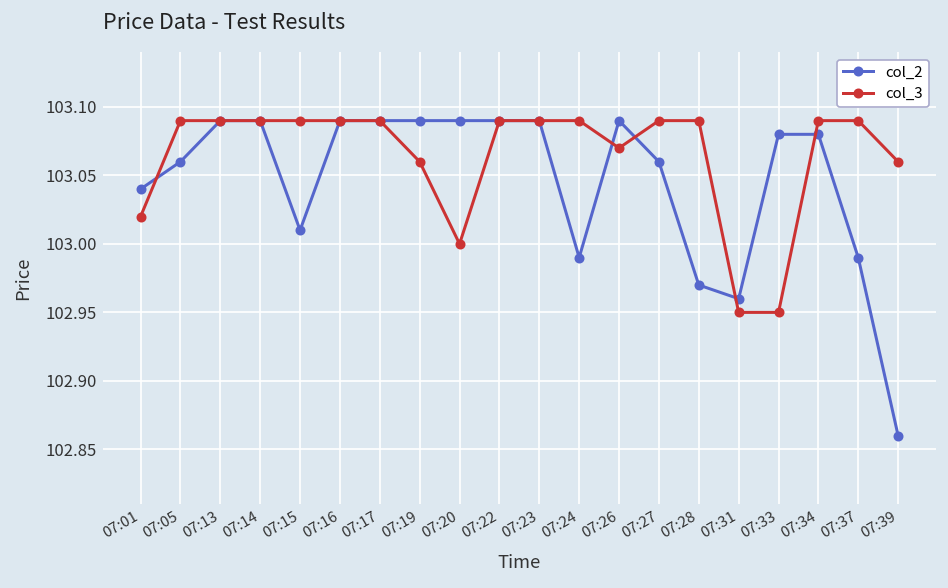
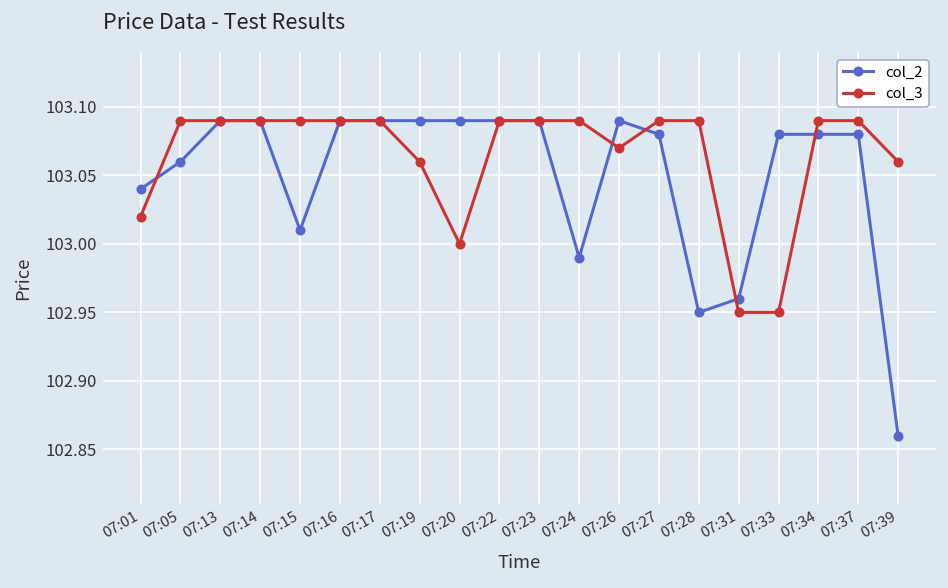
col_2, 07:27: 103.06 -> 103.08
col_2, 07:28: 102.97 -> 102.95
col_2, 07:37: 102.99 -> 103.08
